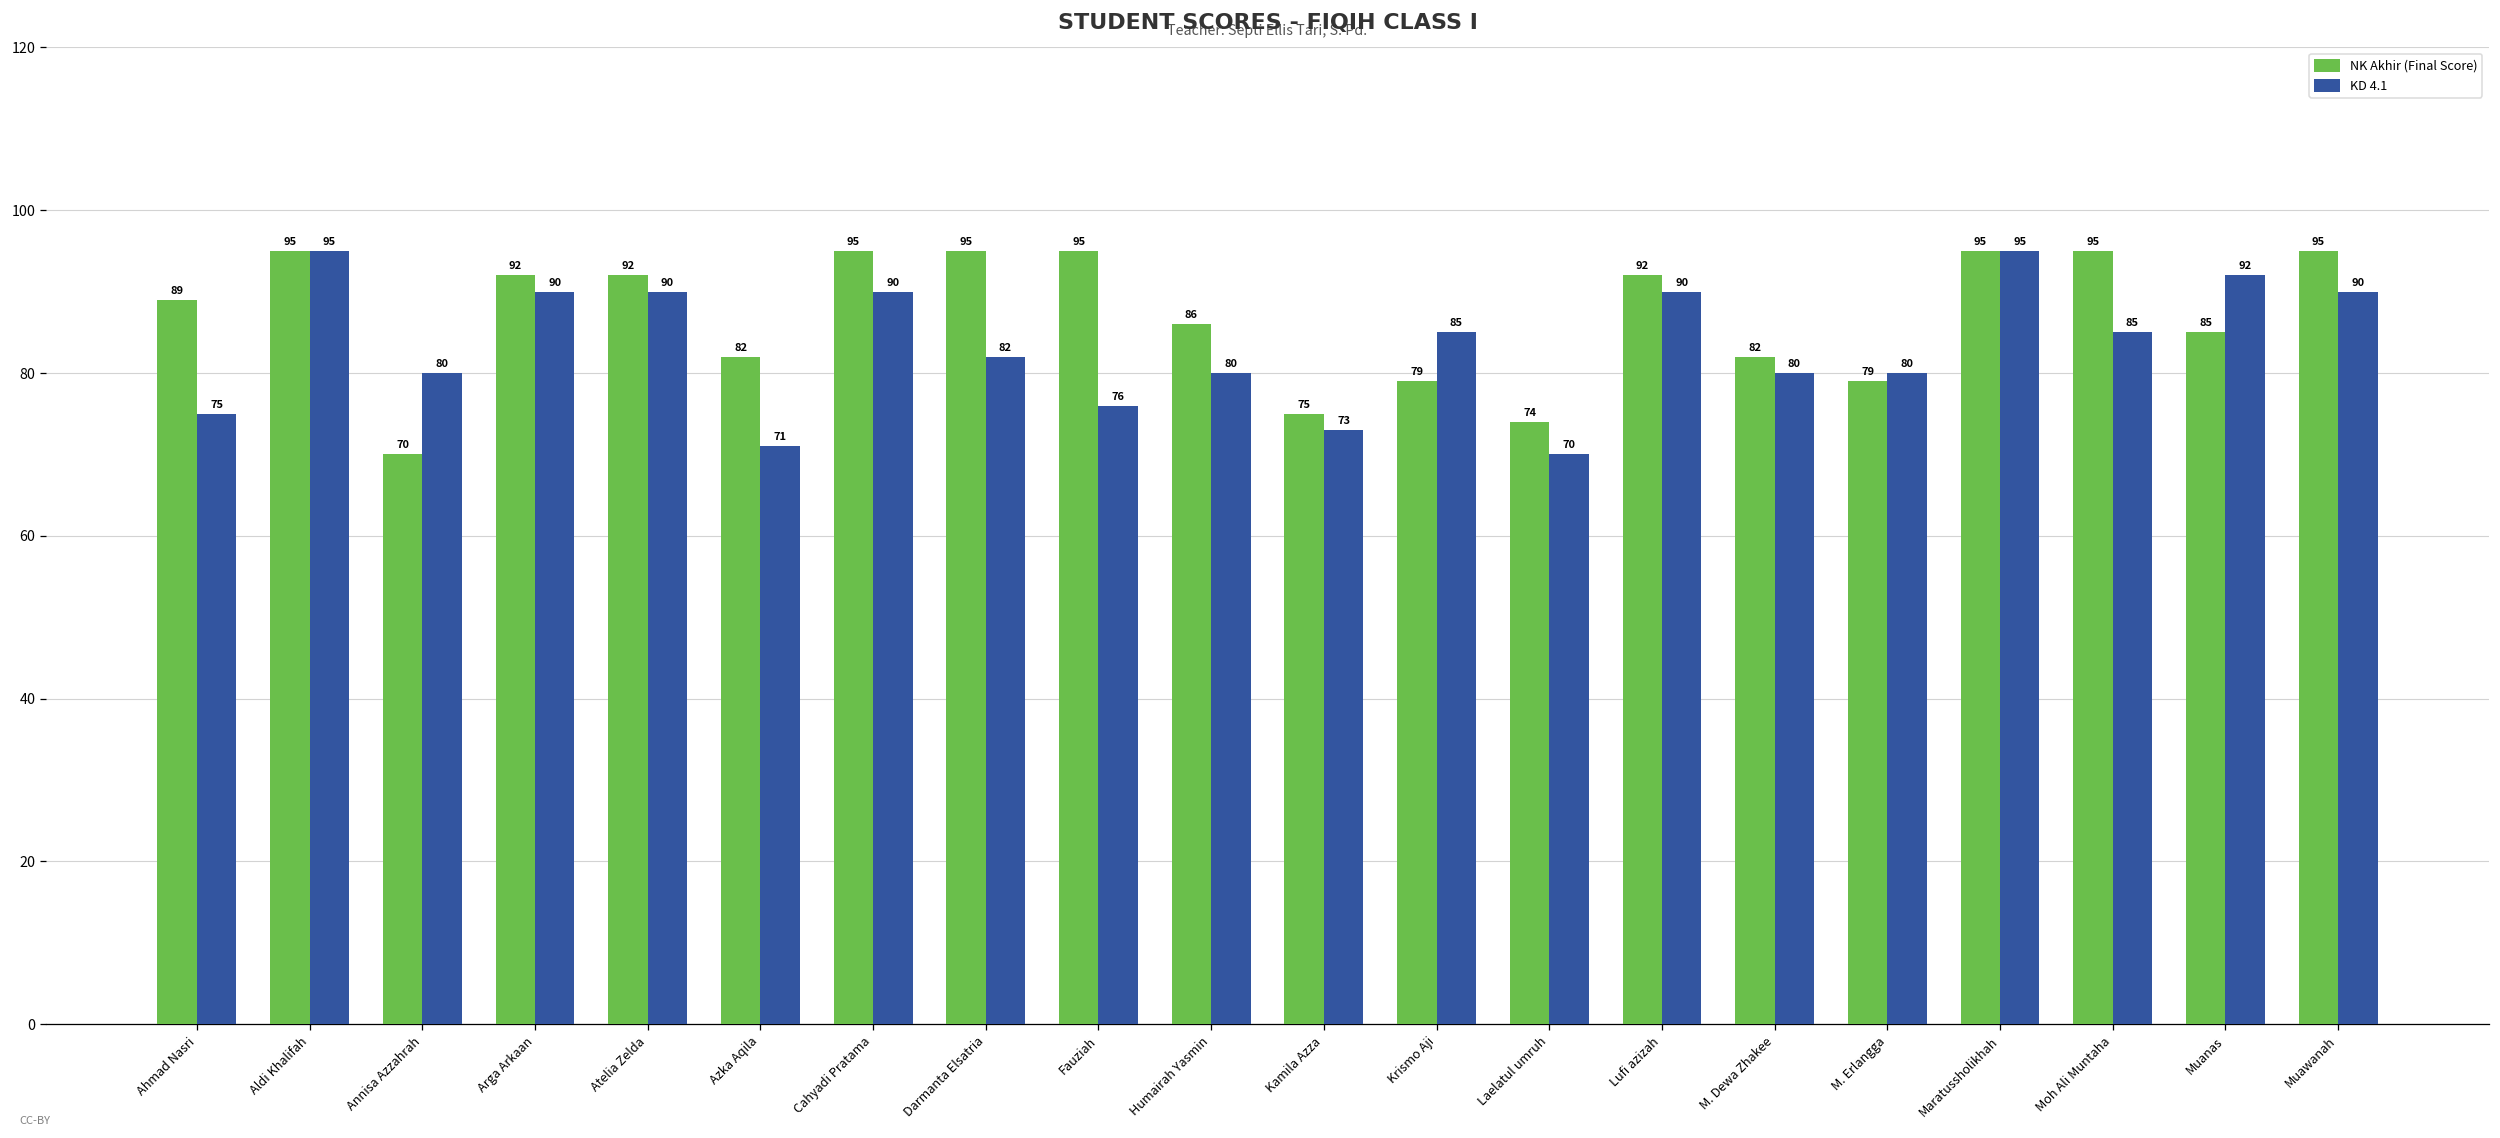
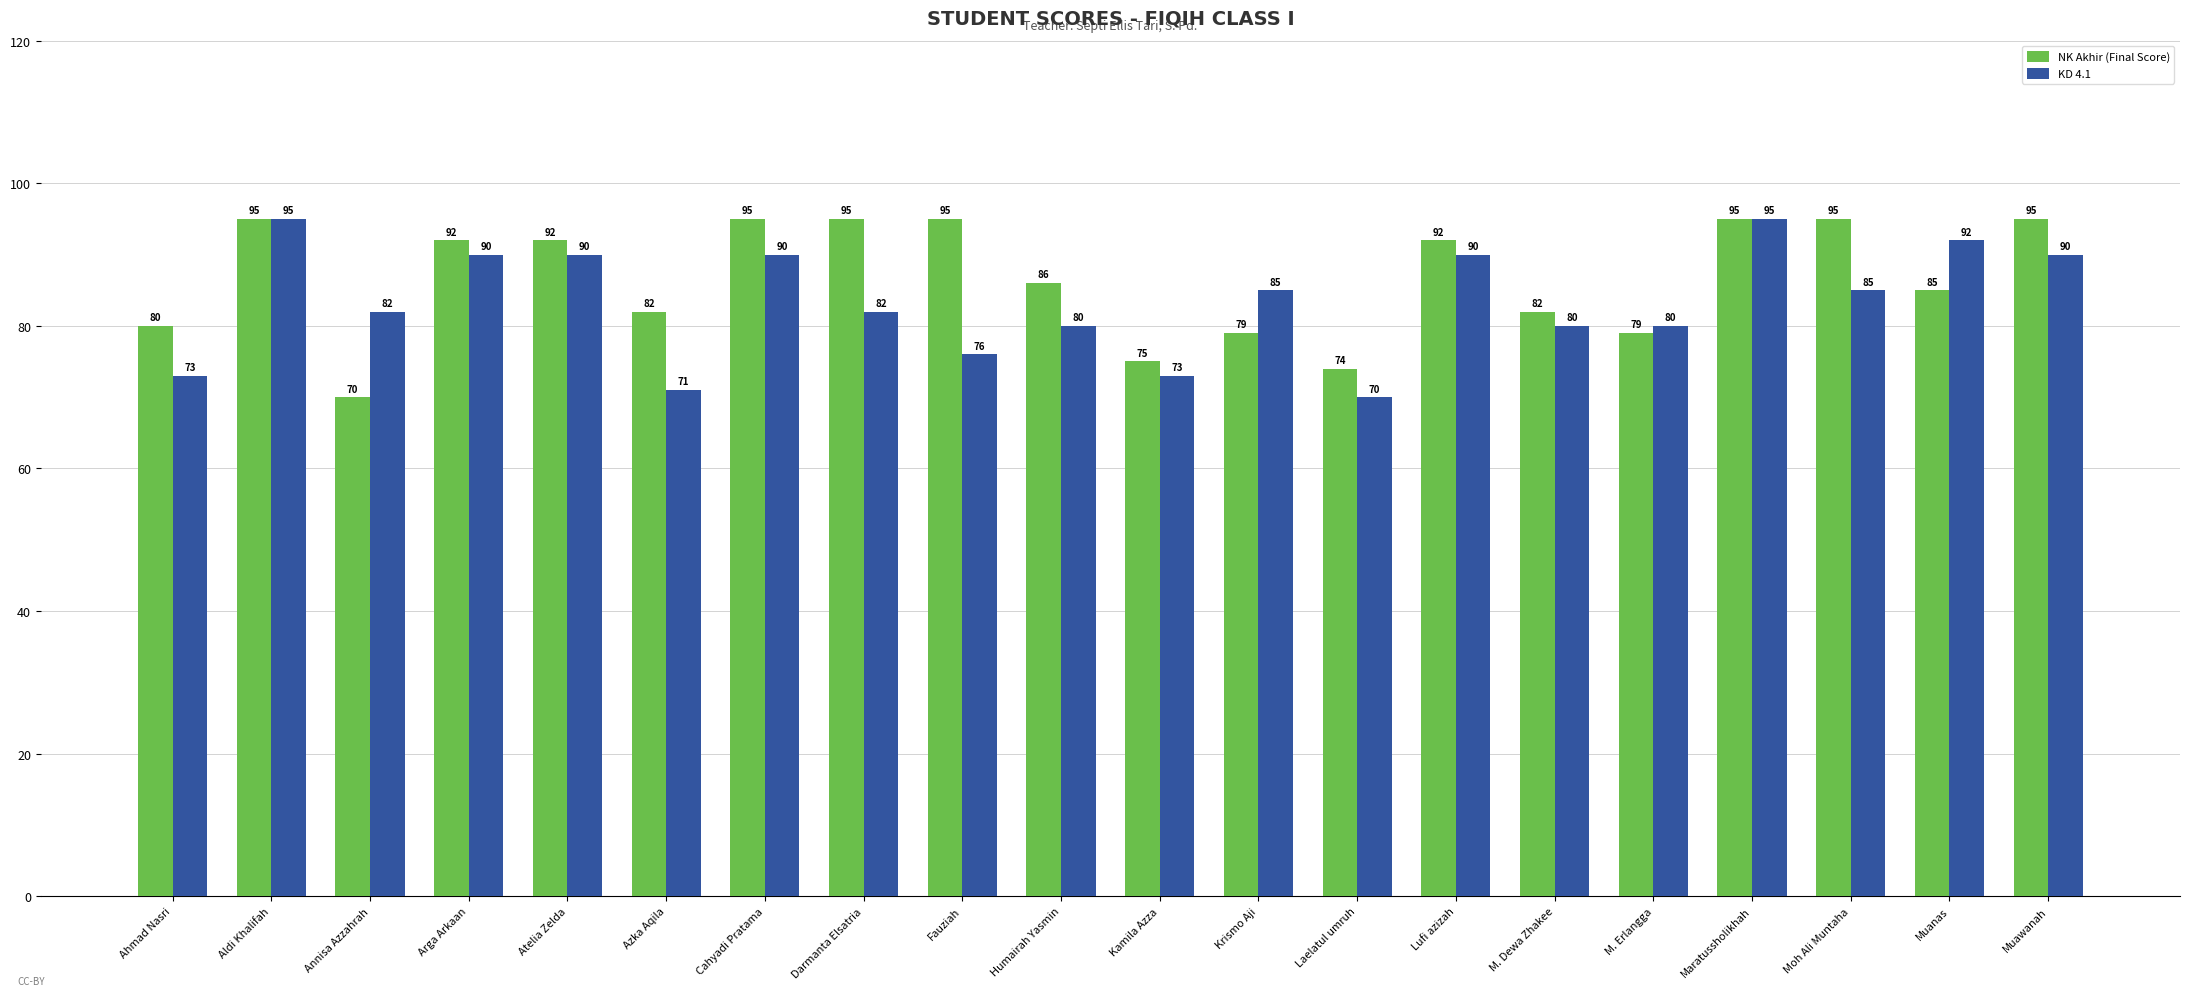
NK Akhir (Final Score), Ahmad Nasri: 89 -> 80
KD 4.1, Ahmad Nasri: 75 -> 73
KD 4.1, Annisa Azzahrah: 80 -> 82
